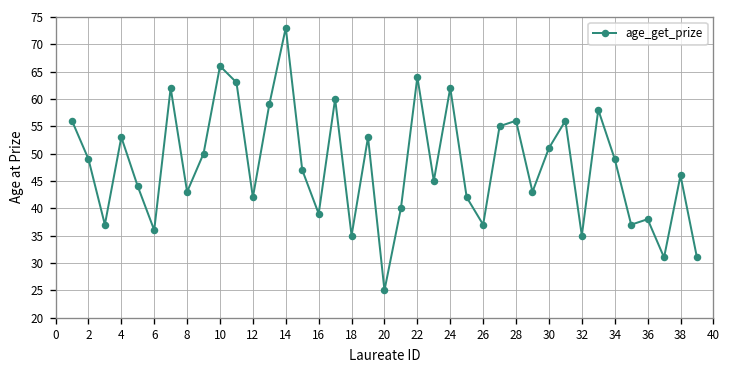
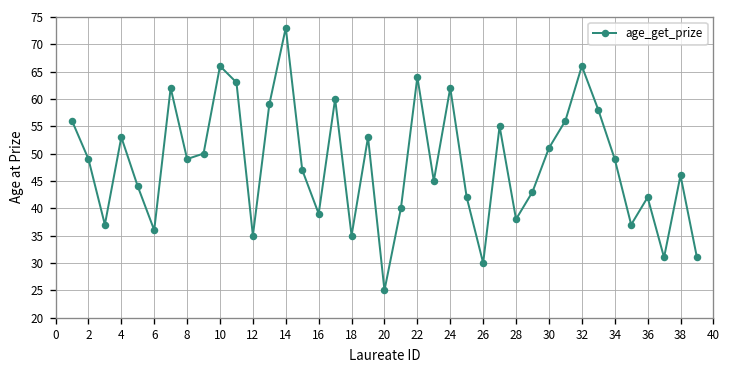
8: 43 -> 49
12: 42 -> 35
26: 37 -> 30
28: 56 -> 38
32: 35 -> 66
36: 38 -> 42
